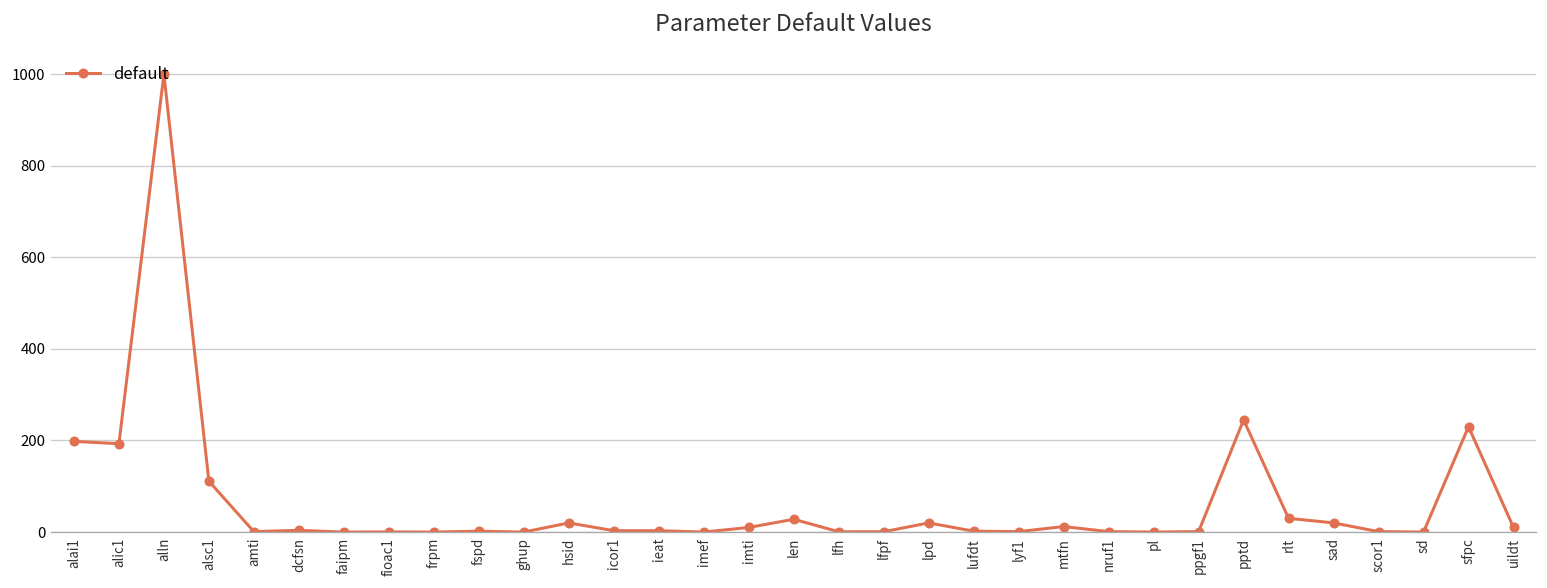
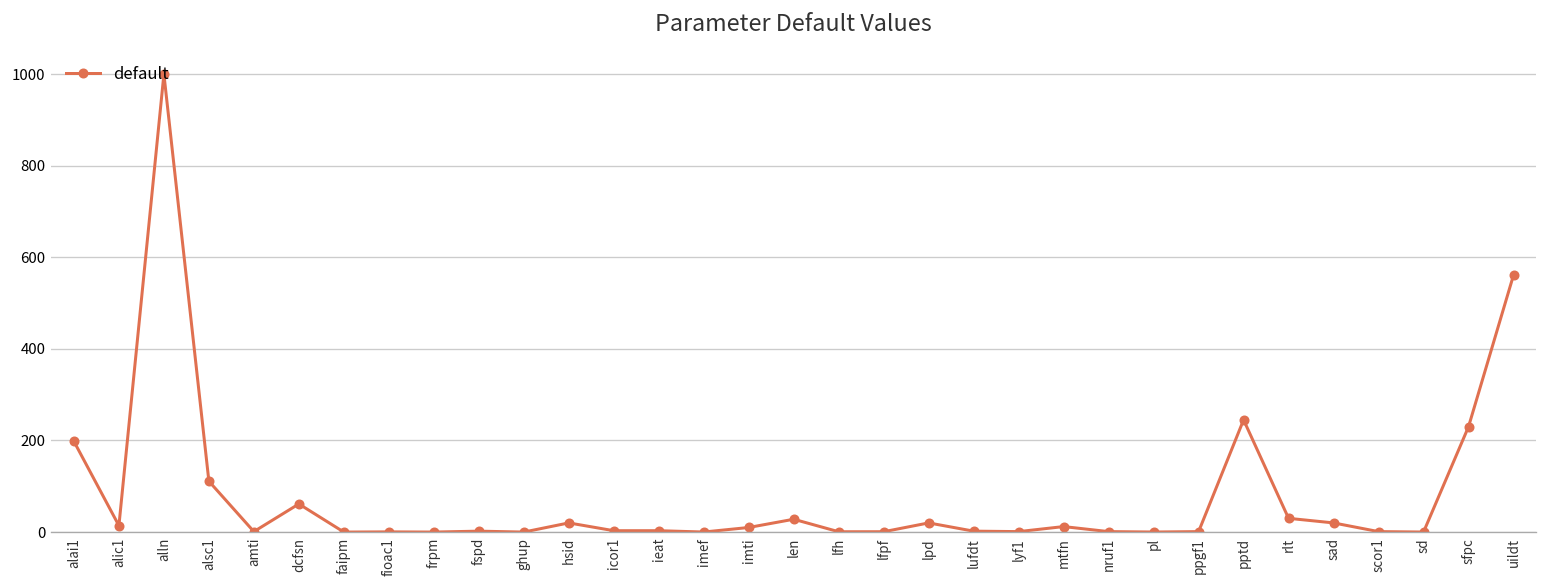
alic1: 190 -> 10
dcfsn: 0 -> 60
uildt: 10 -> 560
